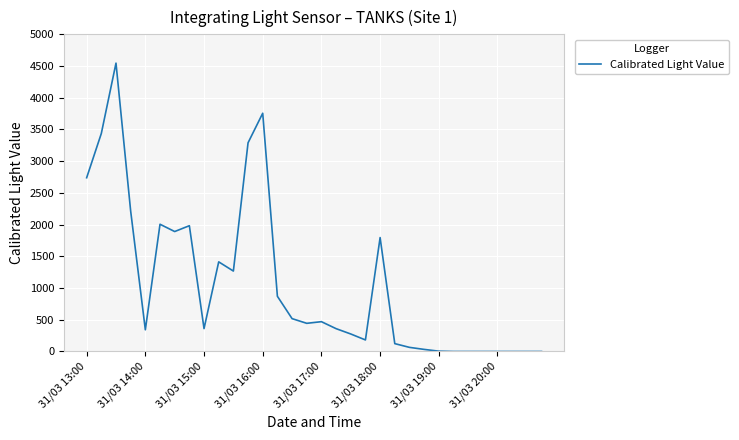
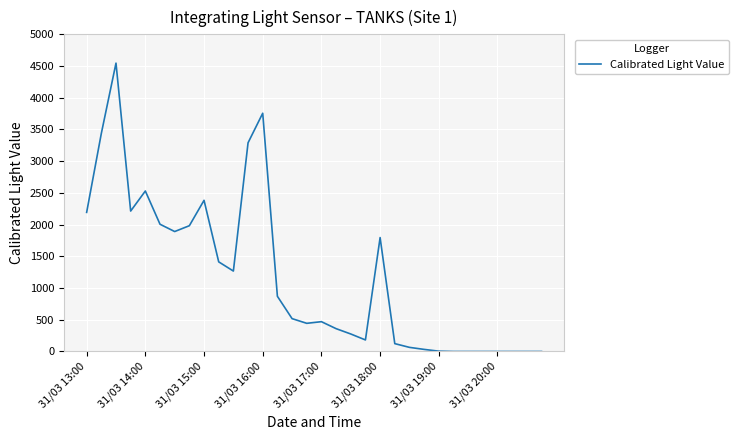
31/03 13:00: 2700 -> 2200
31/03 14:00: 300 -> 2500
31/03 15:00: 400 -> 2400
